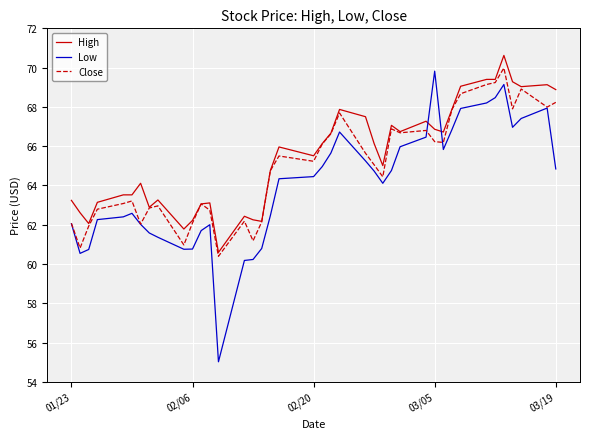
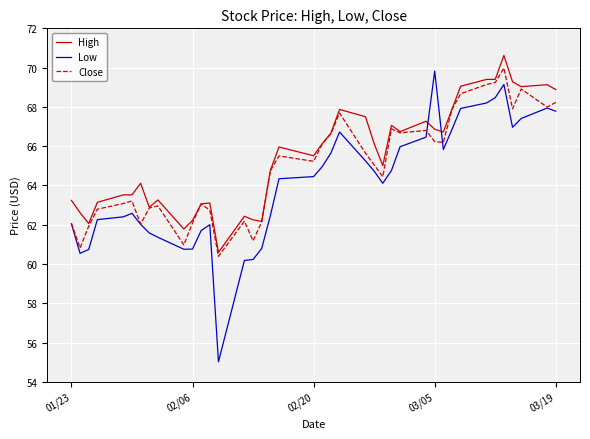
Low, 03/19: 64.8 -> 67.8
